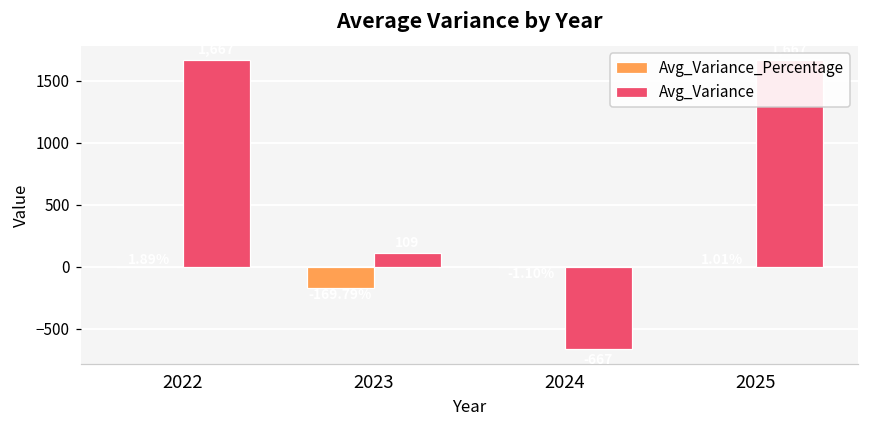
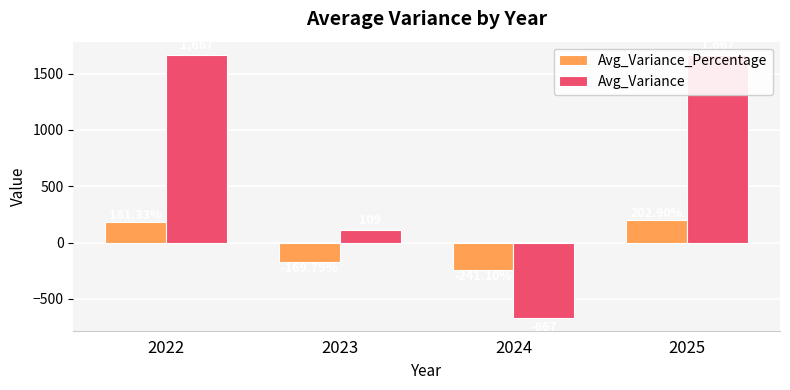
Avg_Variance_Percentage, 2022: 0 -> 180
Avg_Variance_Percentage, 2024: 0 -> -240
Avg_Variance_Percentage, 2025: 0 -> 200
